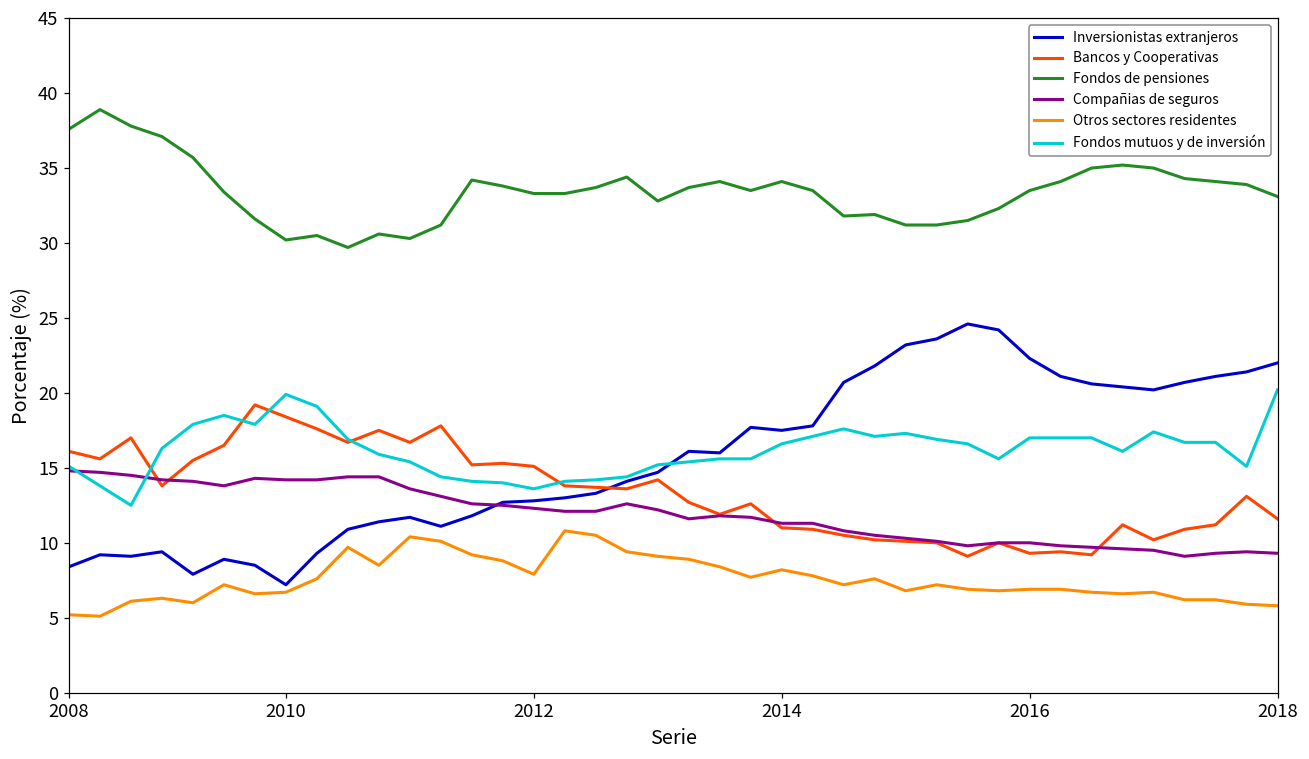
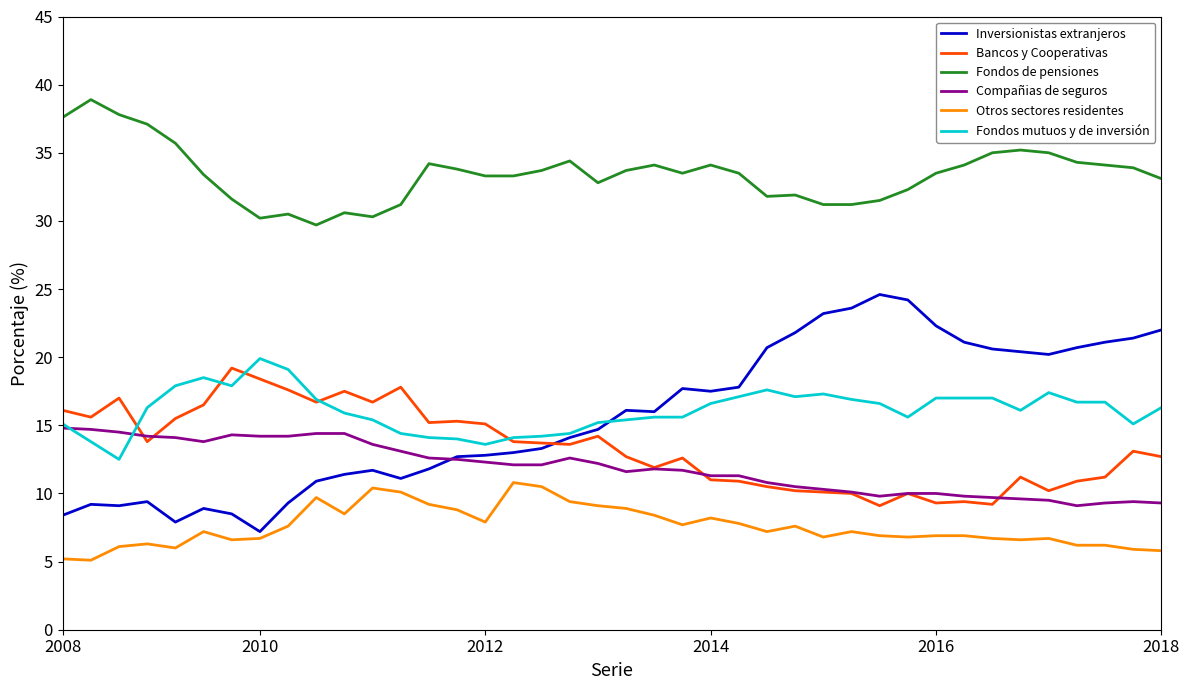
Bancos y Cooperativas, 2018: 11.6 -> 12.7
Fondos mutuos y de inversión, 2018: 20.2 -> 16.3
